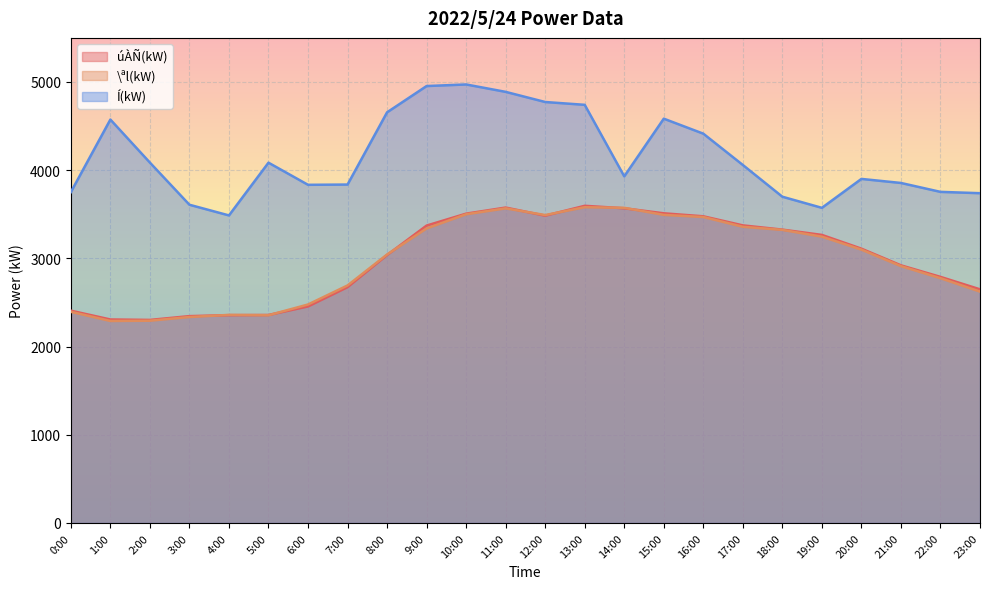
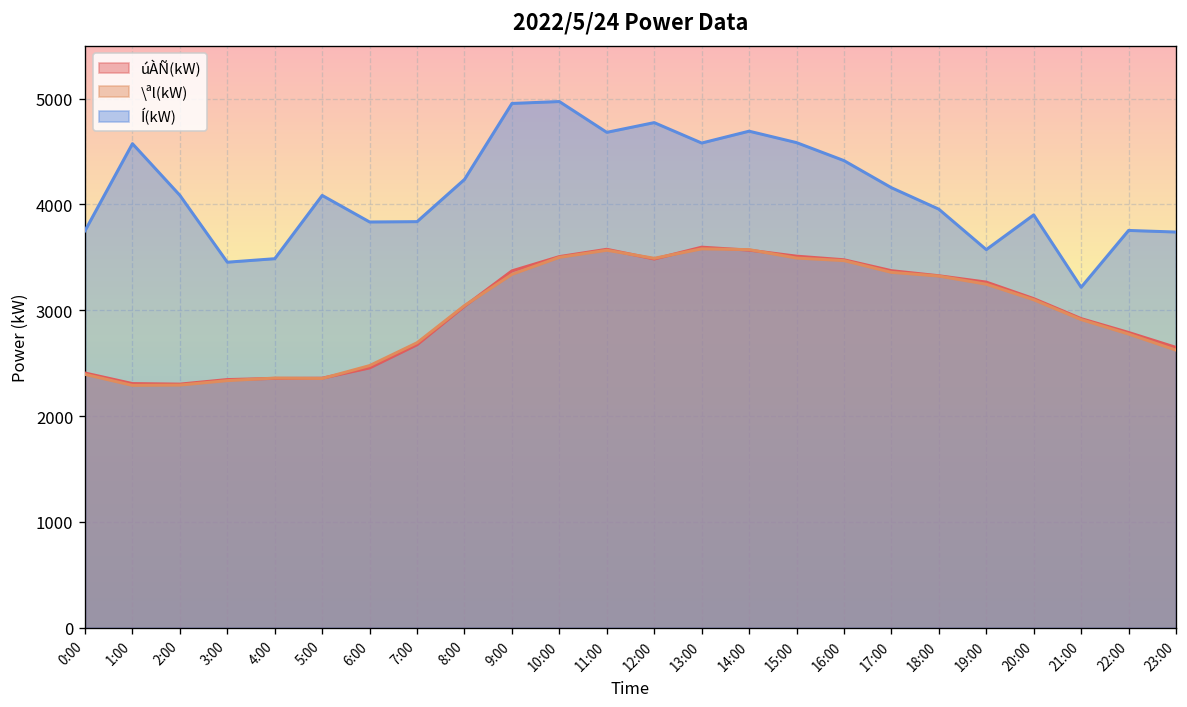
Í(kW), 3:00: 3600 -> 3500
Í(kW), 8:00: 4700 -> 4200
Í(kW), 11:00: 4900 -> 4700
Í(kW), 13:00: 4700 -> 4600
Í(kW), 14:00: 3900 -> 4700
Í(kW), 17:00: 4100 -> 4200
Í(kW), 18:00: 3700 -> 4000
Í(kW), 21:00: 3900 -> 3200
